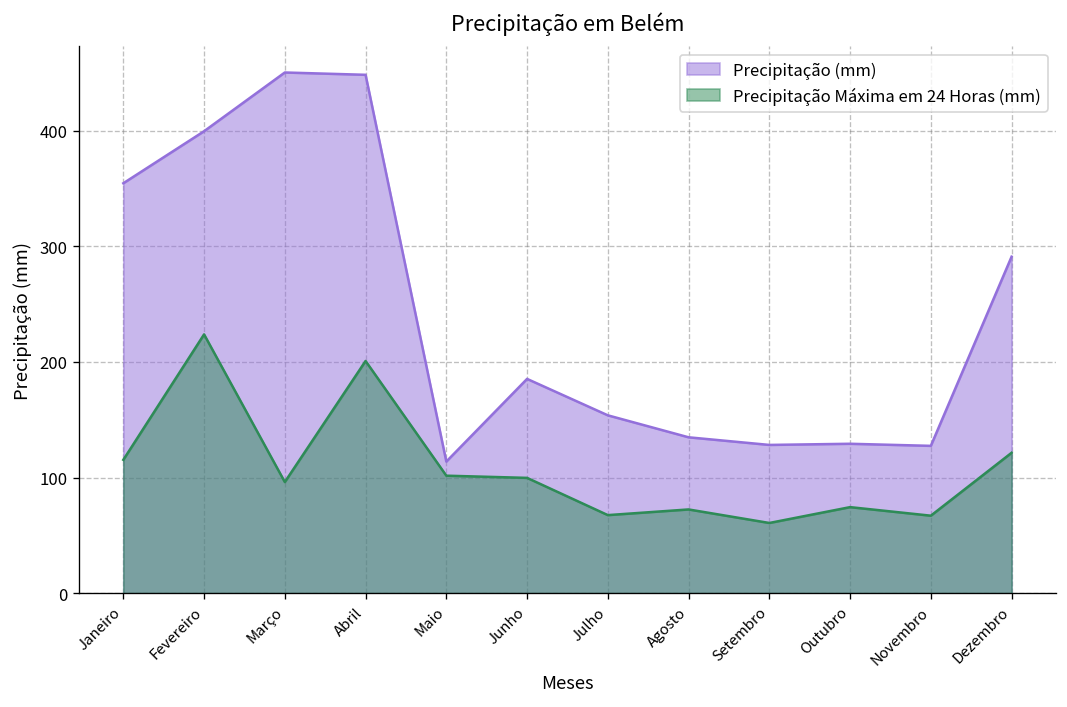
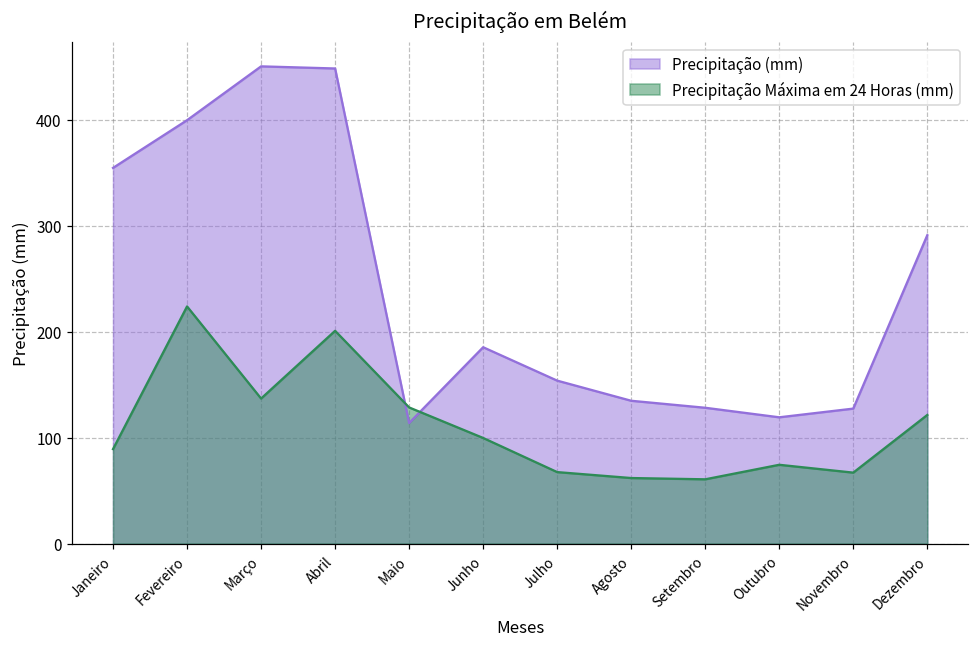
Precipitação Máxima em 24 Horas (mm), Janeiro: 120 -> 90
Precipitação Máxima em 24 Horas (mm), Março: 100 -> 140
Precipitação Máxima em 24 Horas (mm), Maio: 100 -> 130
Precipitação Máxima em 24 Horas (mm), Agosto: 70 -> 60
Precipitação (mm), Outubro: 130 -> 120
